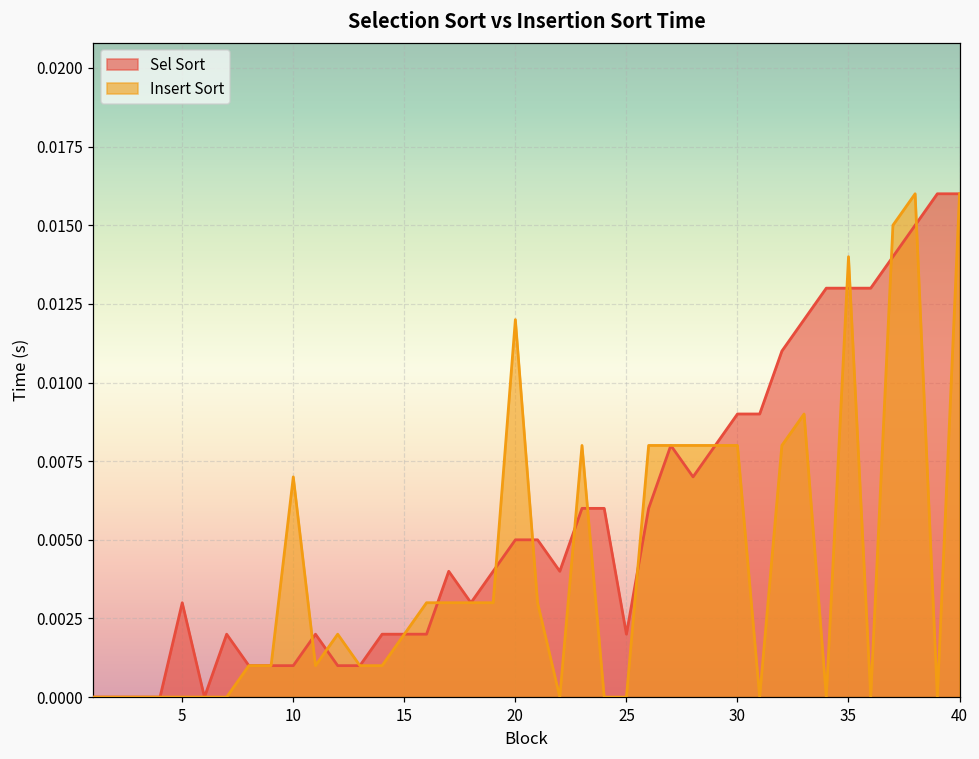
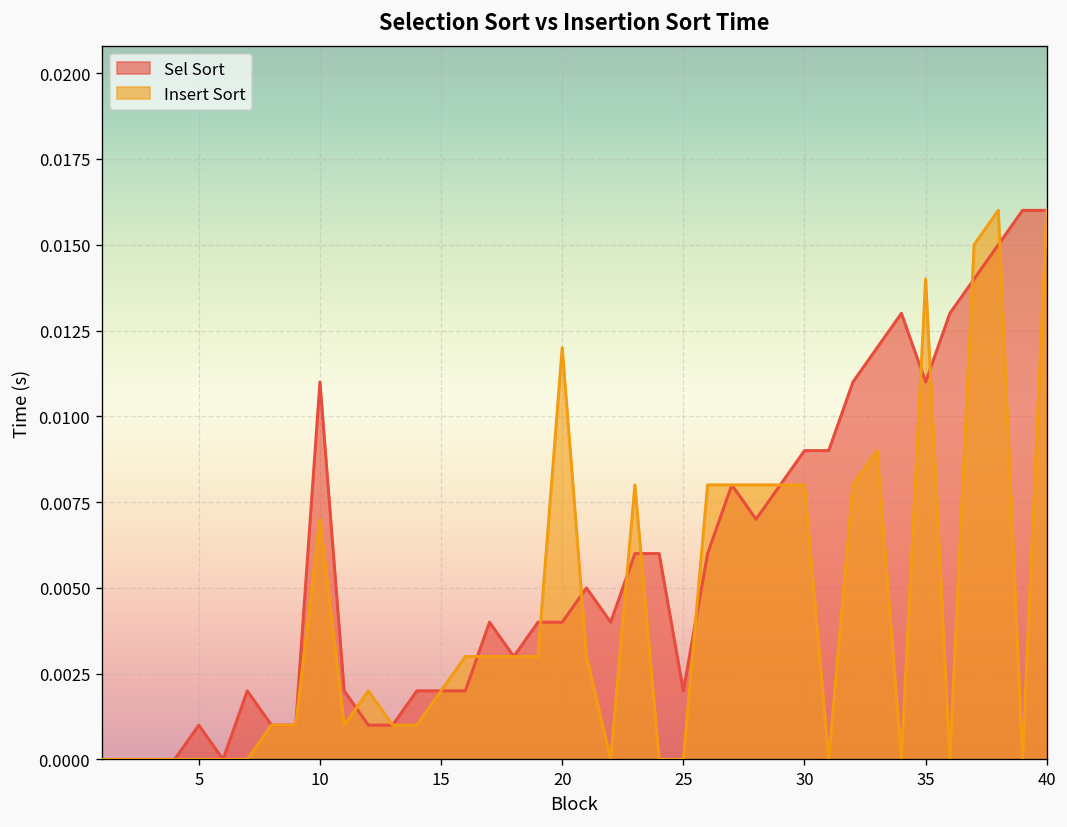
Sel Sort, 5: 0.003 -> 0.001
Sel Sort, 10: 0.001 -> 0.011
Sel Sort, 20: 0.005 -> 0.004
Sel Sort, 35: 0.013 -> 0.011
